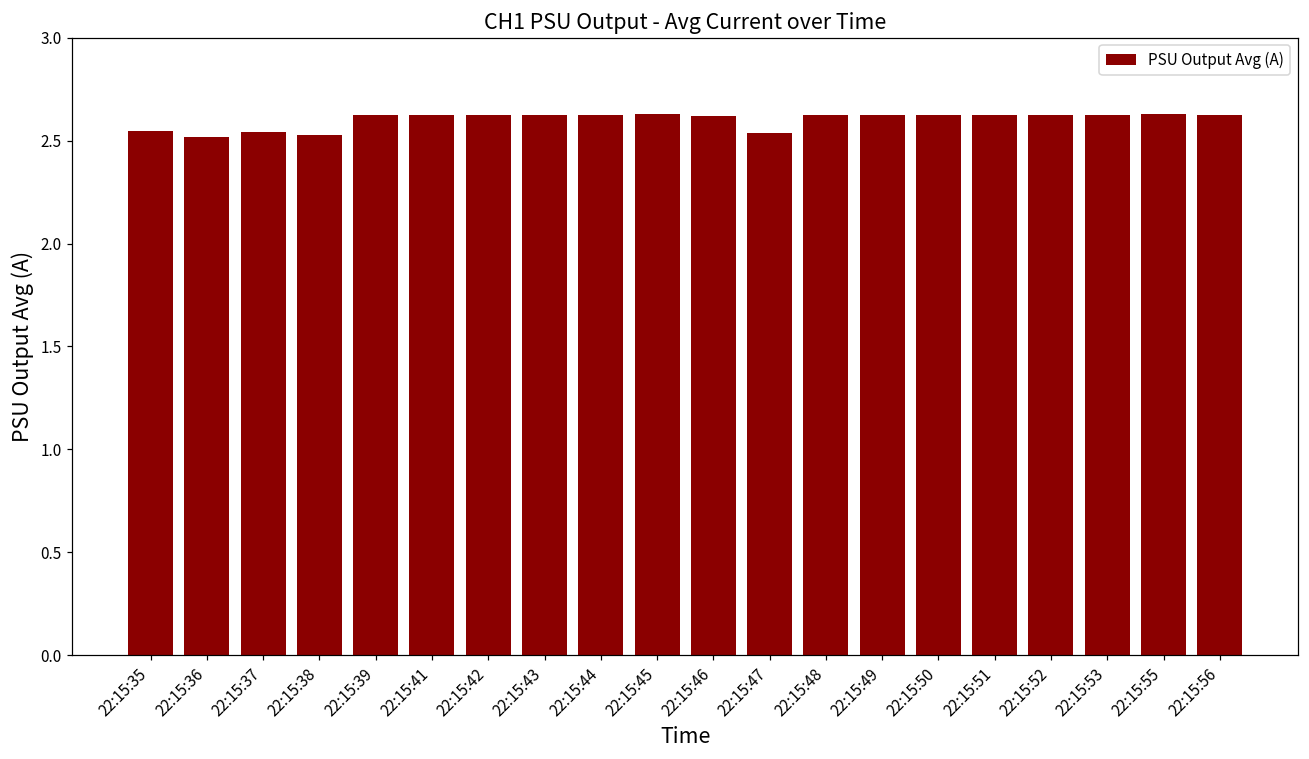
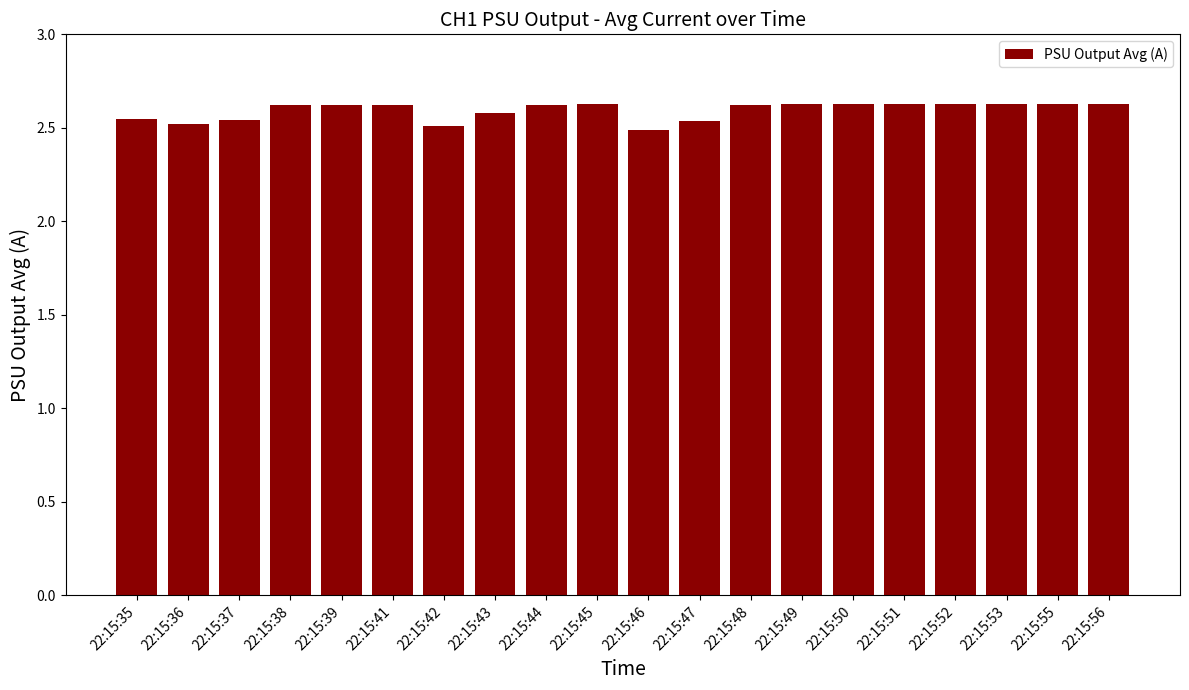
22:15:38: 2.53 -> 2.62
22:15:42: 2.62 -> 2.51
22:15:43: 2.62 -> 2.58
22:15:46: 2.62 -> 2.49
